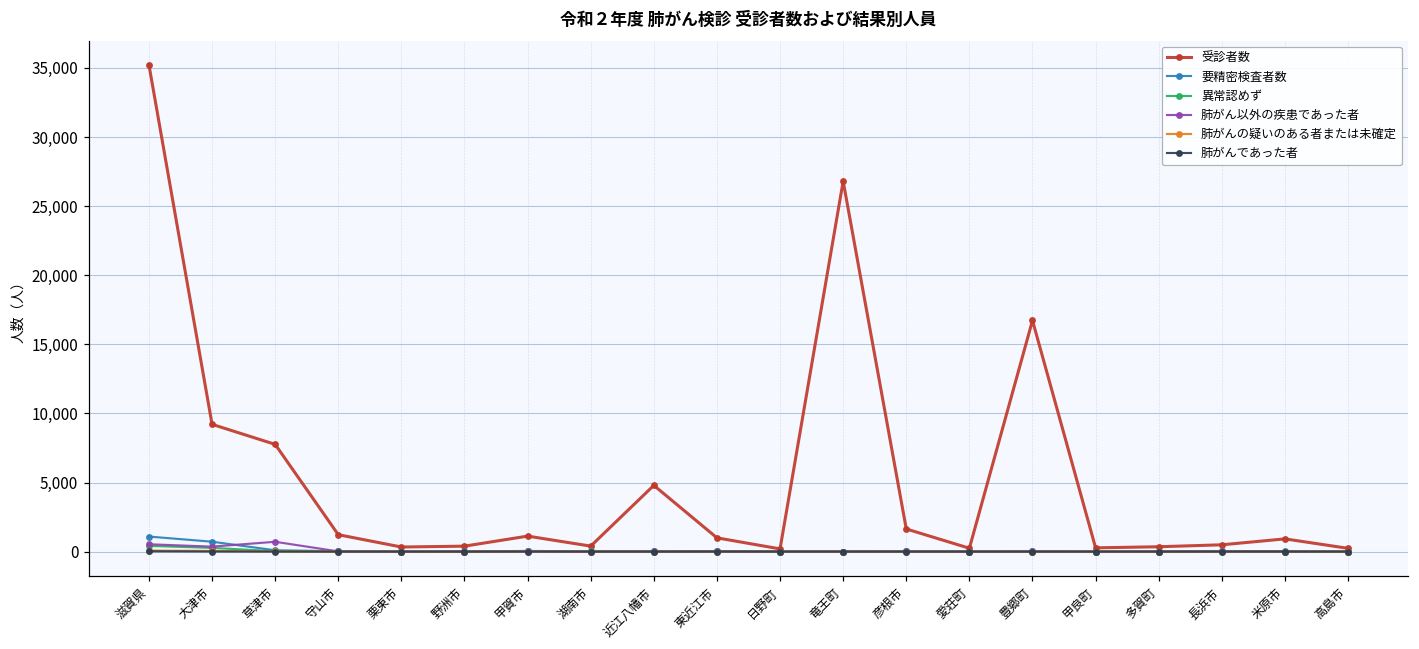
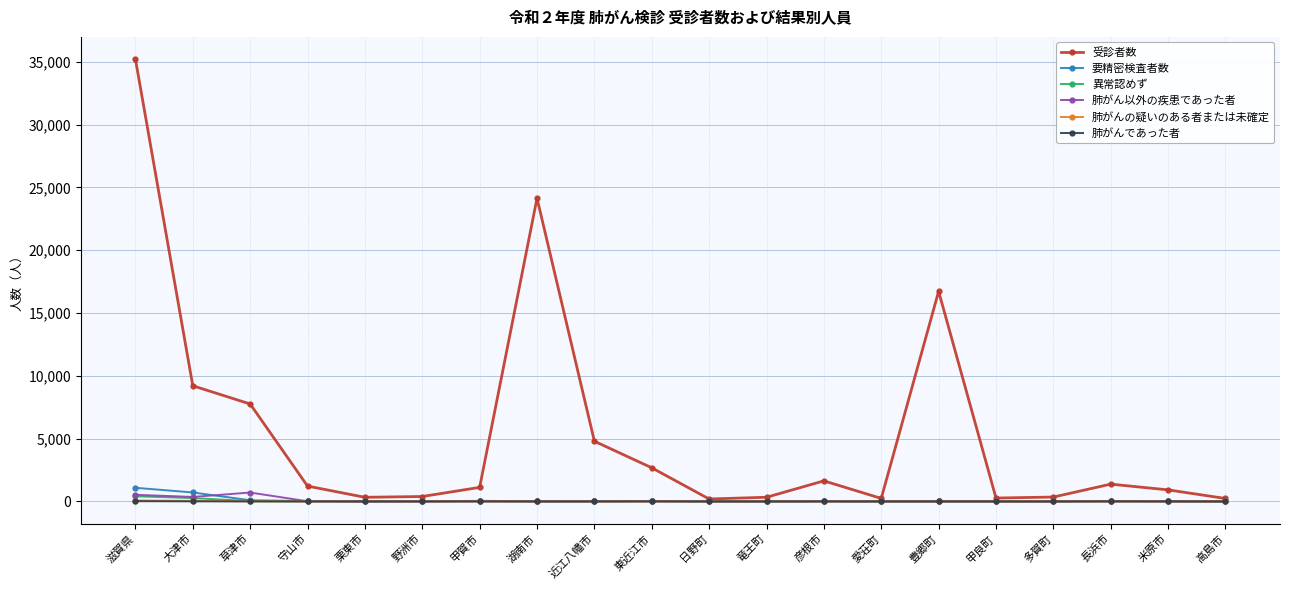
受診者数, 湖南市: 400 -> 24,100
受診者数, 東近江市: 1,000 -> 2,700
受診者数, 竜王町: 26,800 -> 300
受診者数, 長浜市: 500 -> 1,400
